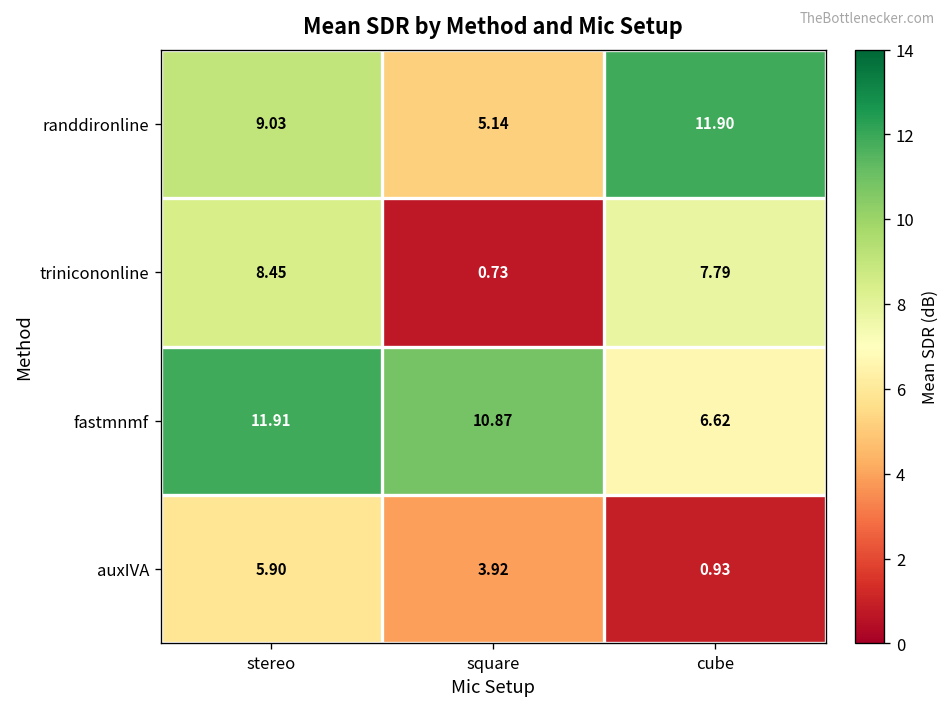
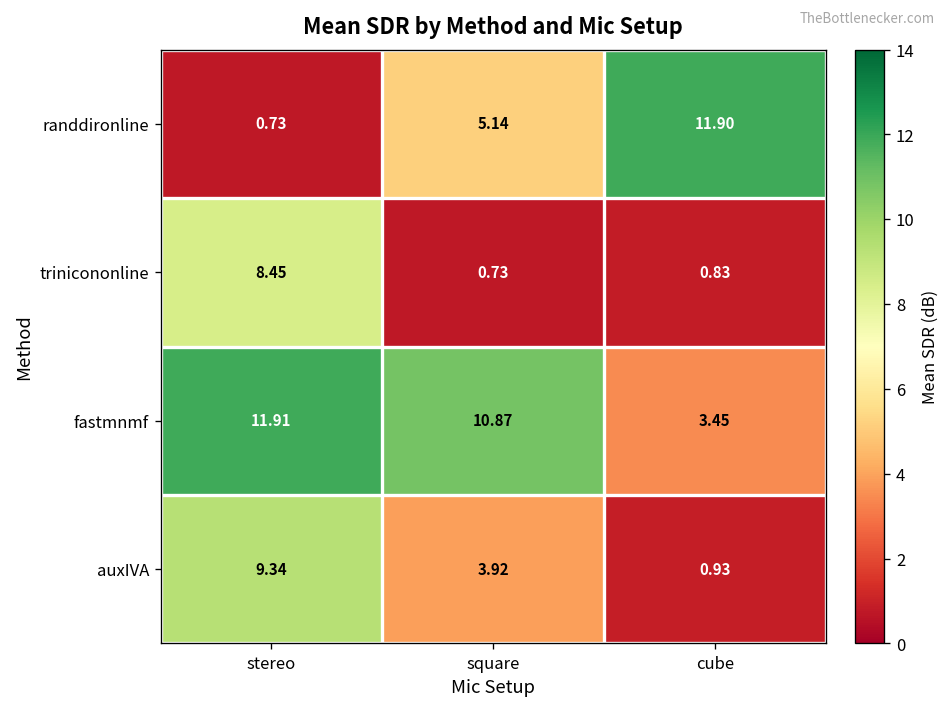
randdironline, stereo: 9.03 -> 0.73
trinicononline, cube: 7.79 -> 0.83
fastmnmf, cube: 6.62 -> 3.45
auxIVA, stereo: 5.90 -> 9.34
